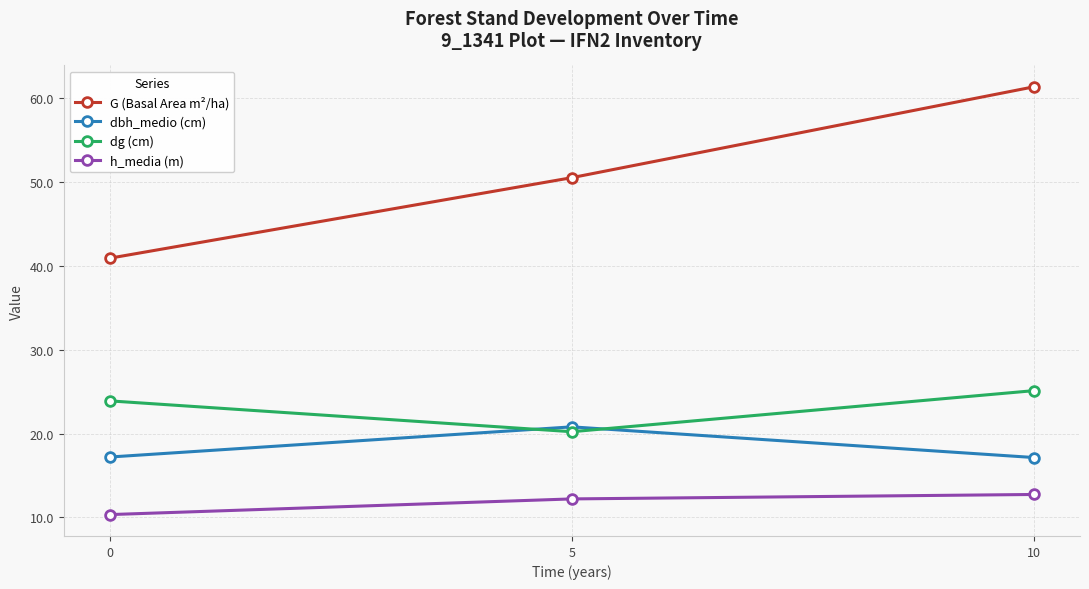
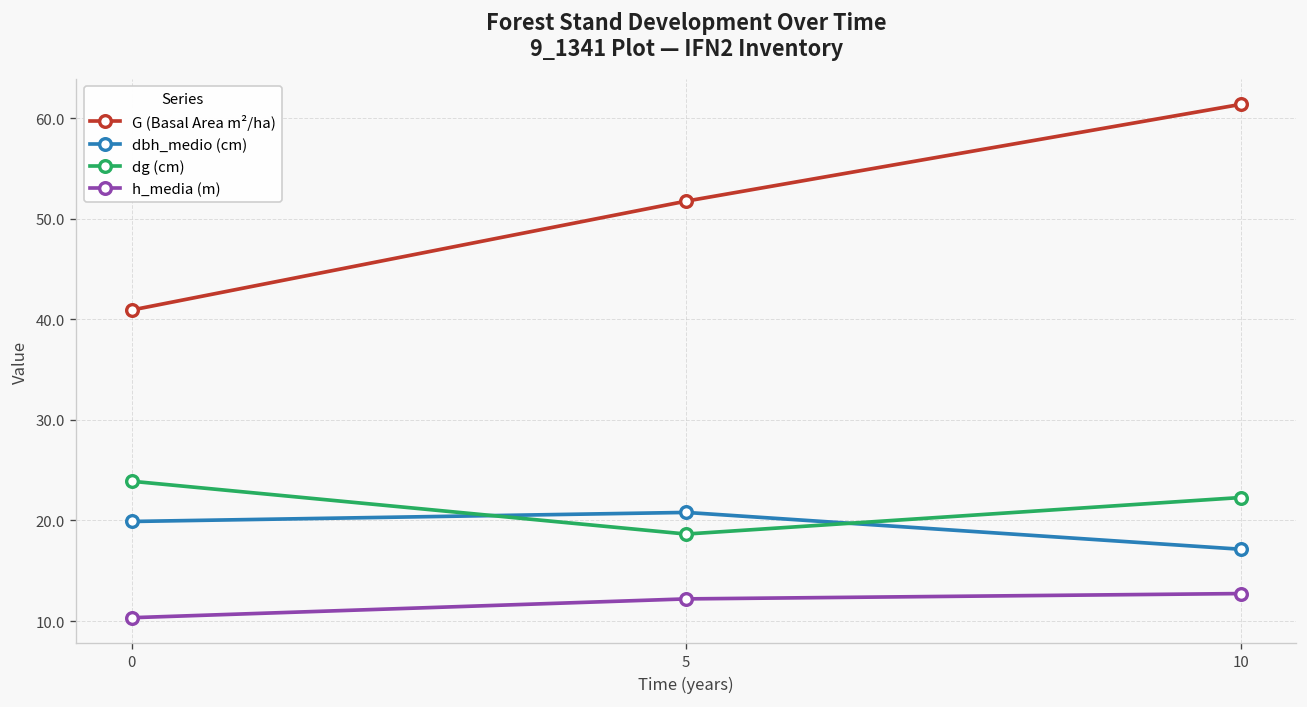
dbh_medio (cm), 0: 17 -> 20
G (Basal Area m²/ha), 5: 51 -> 52
dg (cm), 5: 20 -> 19
dg (cm), 10: 25 -> 22
